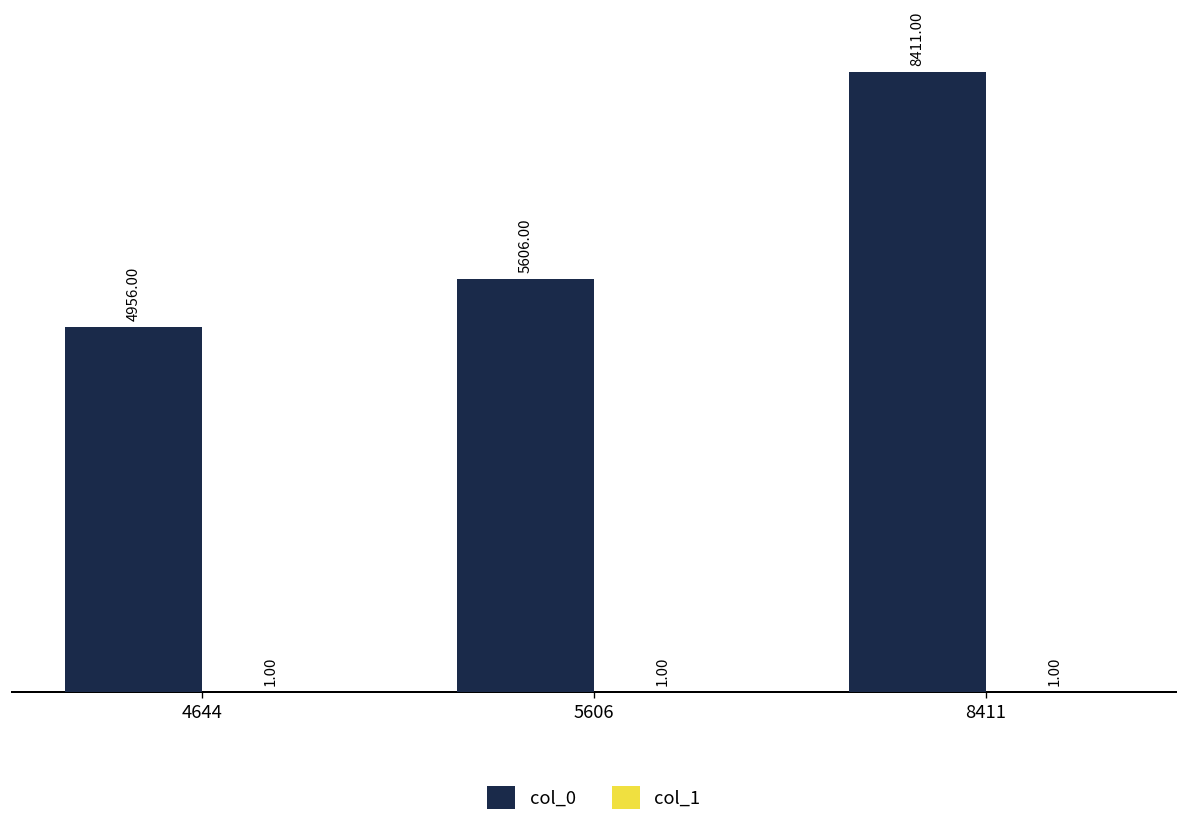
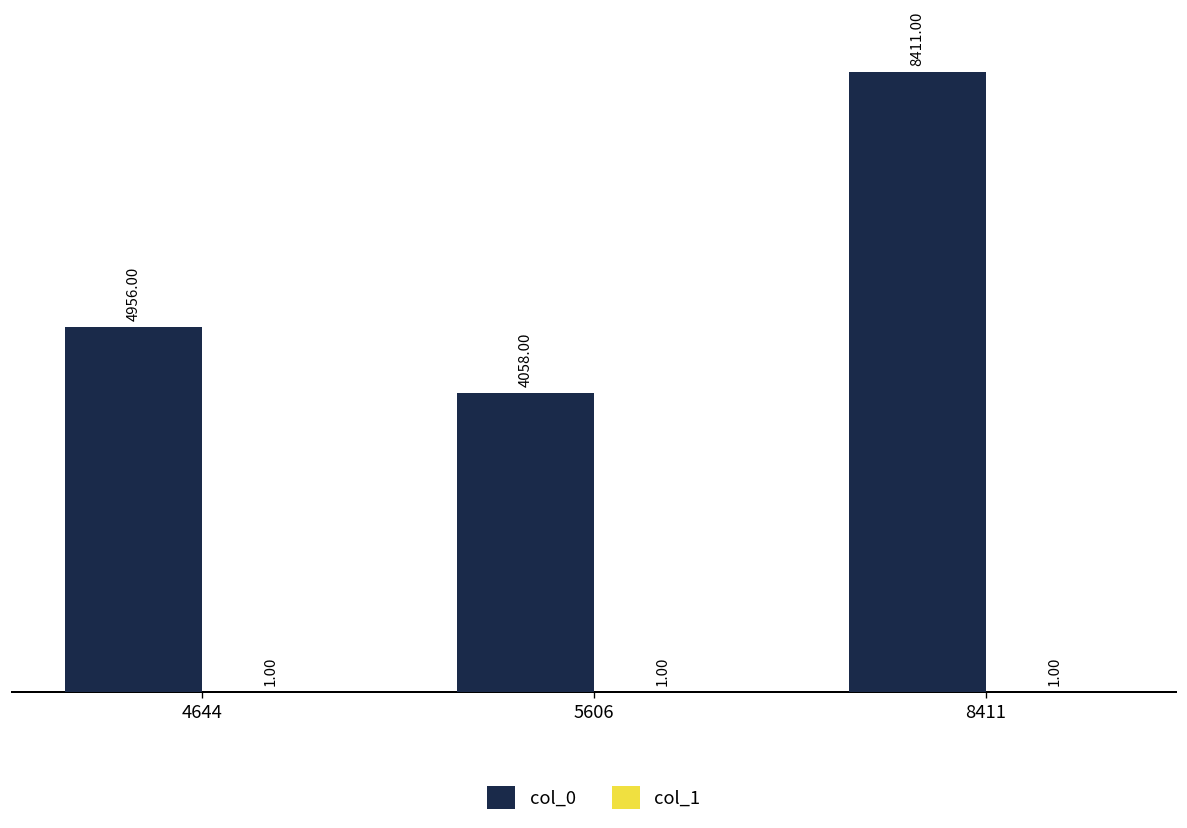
col_0, 5606: 5606.00 -> 4058.00
